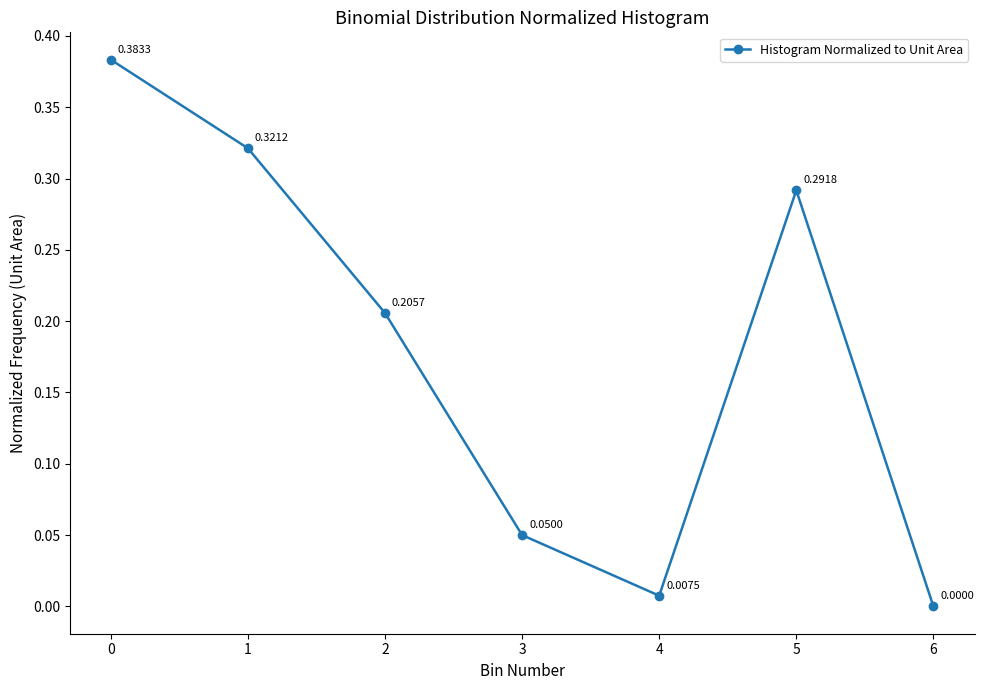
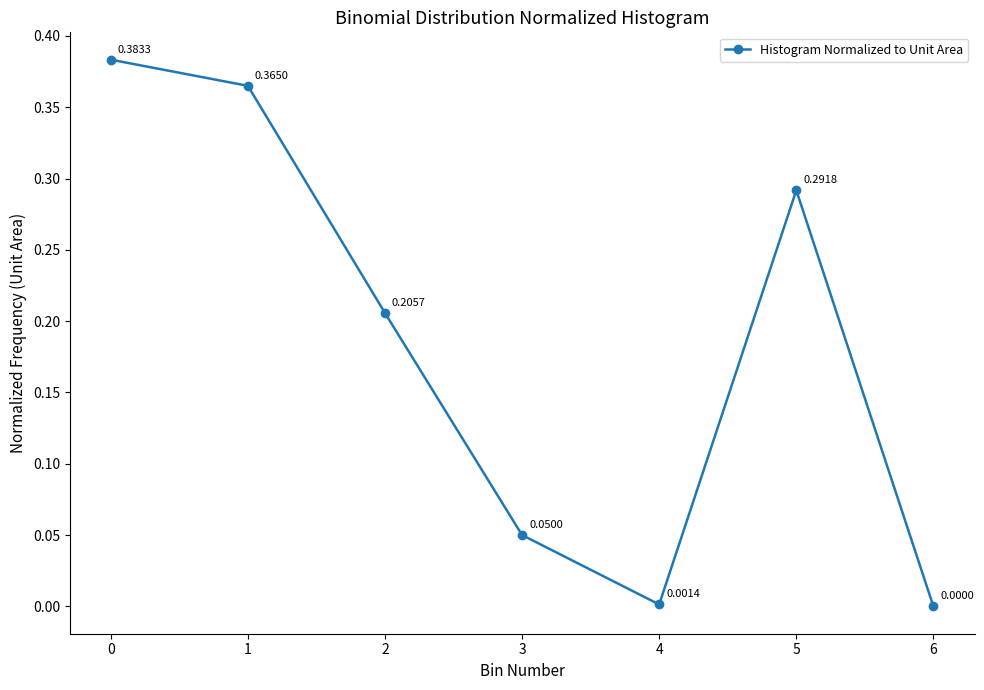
1: 0.3212 -> 0.3650
4: 0.0075 -> 0.0014
